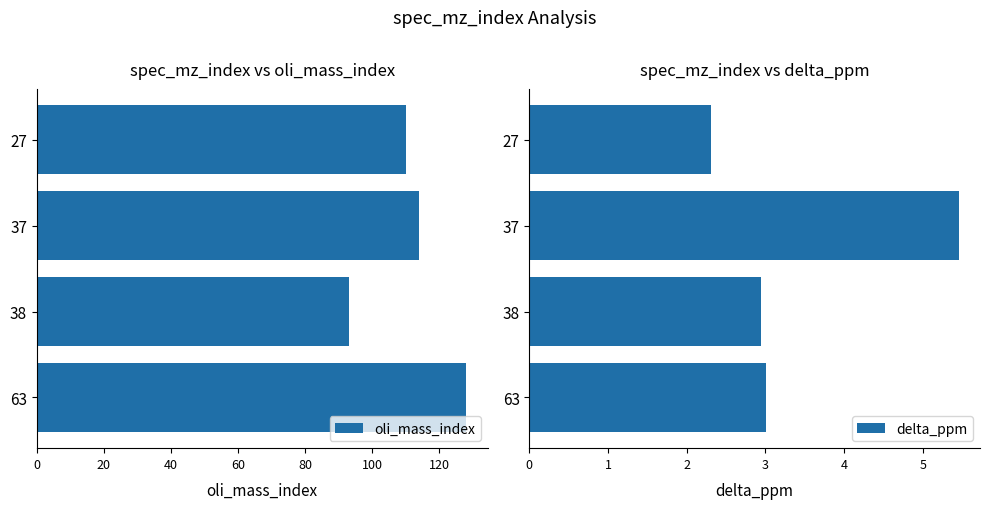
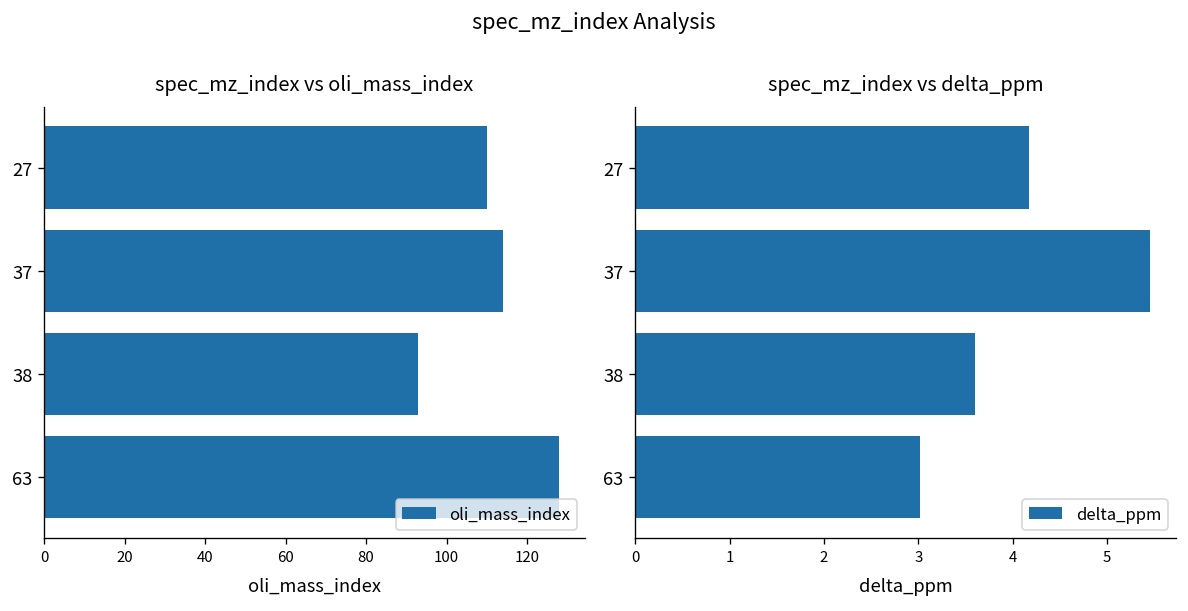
spec_mz_index vs delta_ppm, 27: 2.3 -> 4.2
spec_mz_index vs delta_ppm, 38: 2.9 -> 3.6
